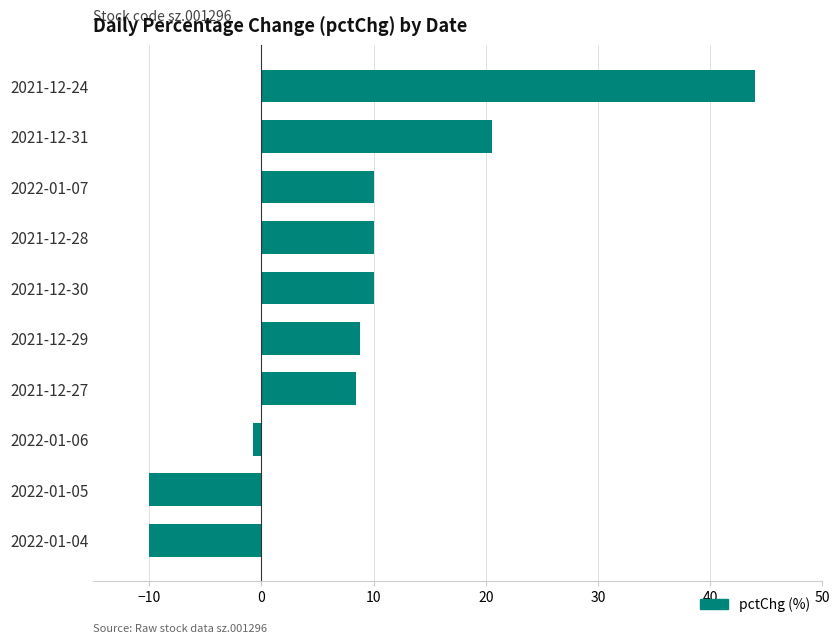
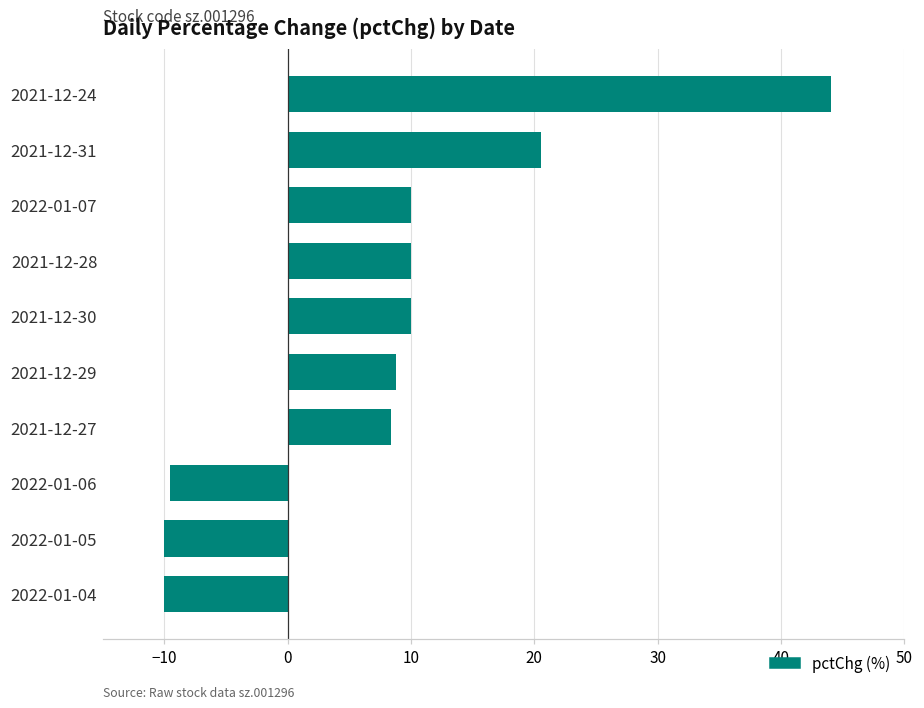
2022-01-06: -0.8 -> -9.5
